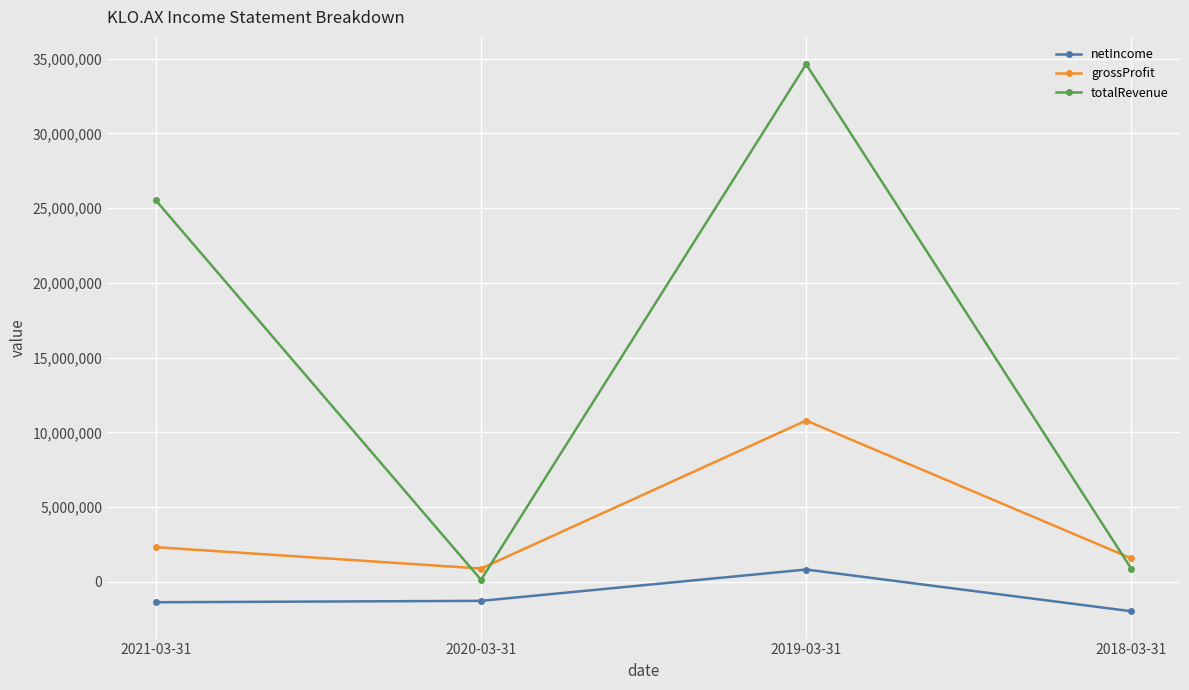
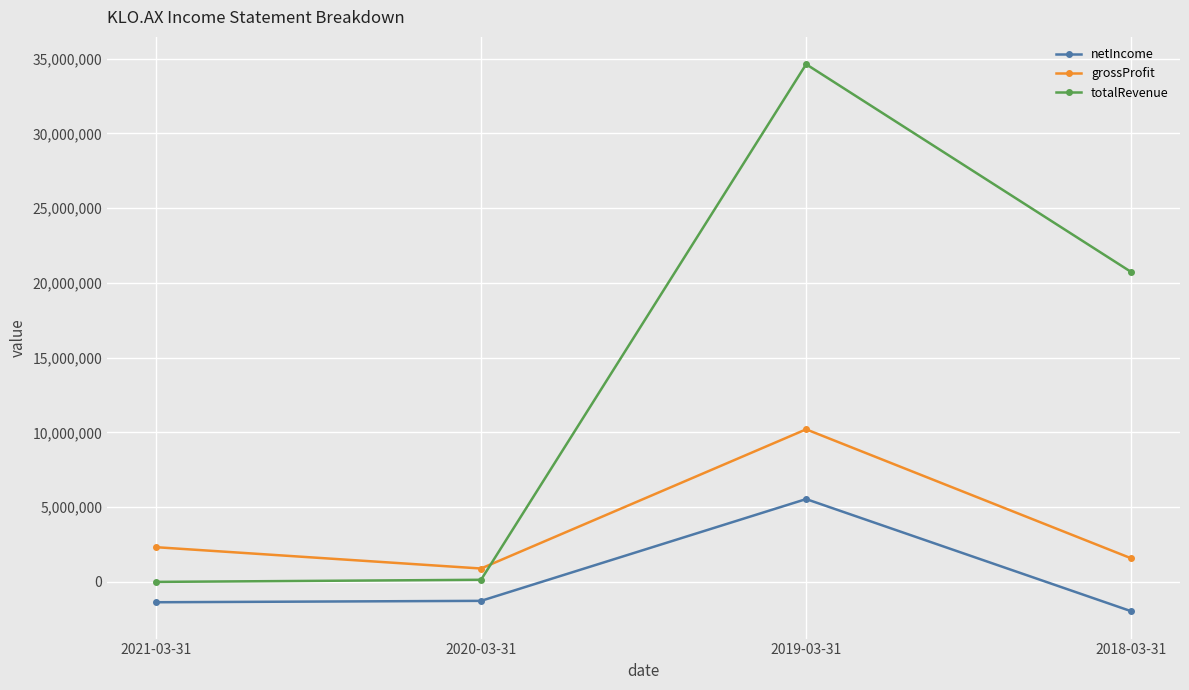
totalRevenue, 2021-03-31: 25,500,000 -> 0
netIncome, 2019-03-31: 800,000 -> 5,500,000
grossProfit, 2019-03-31: 10,800,000 -> 10,200,000
totalRevenue, 2018-03-31: 900,000 -> 20,700,000
